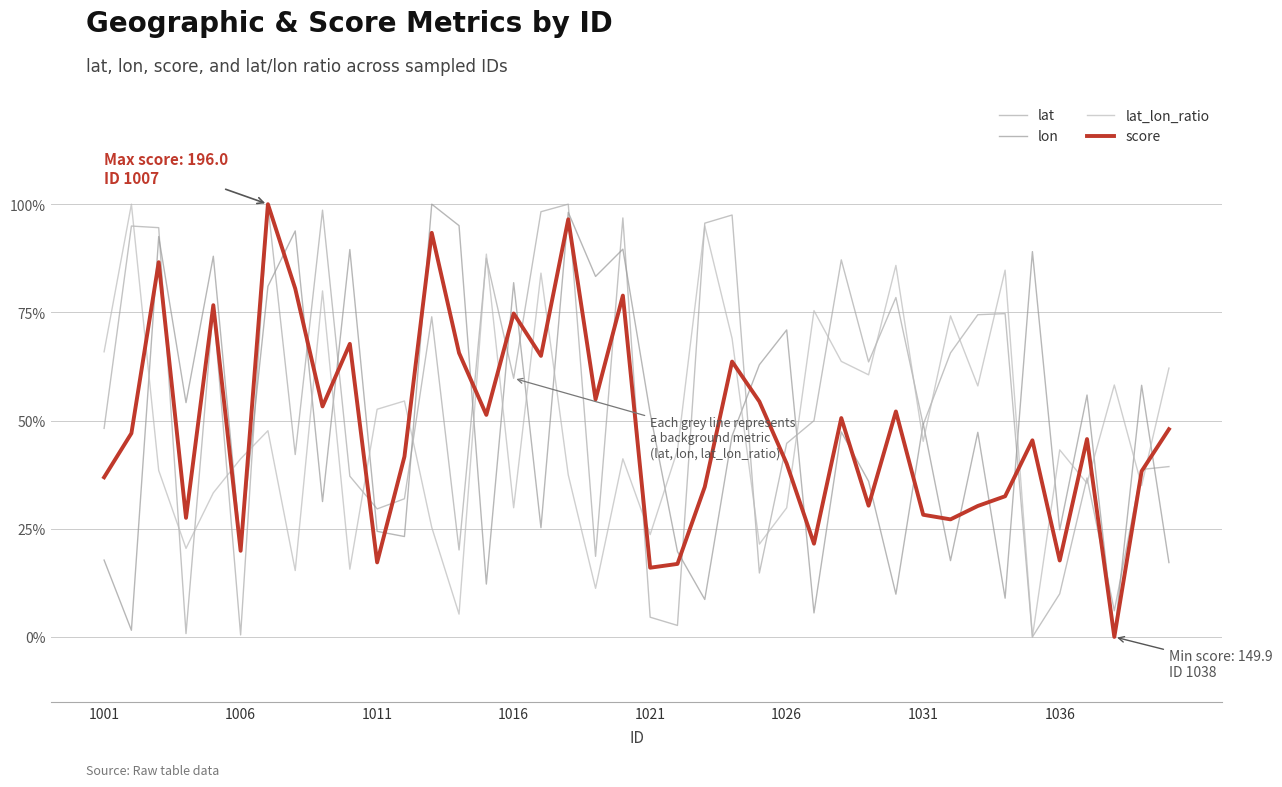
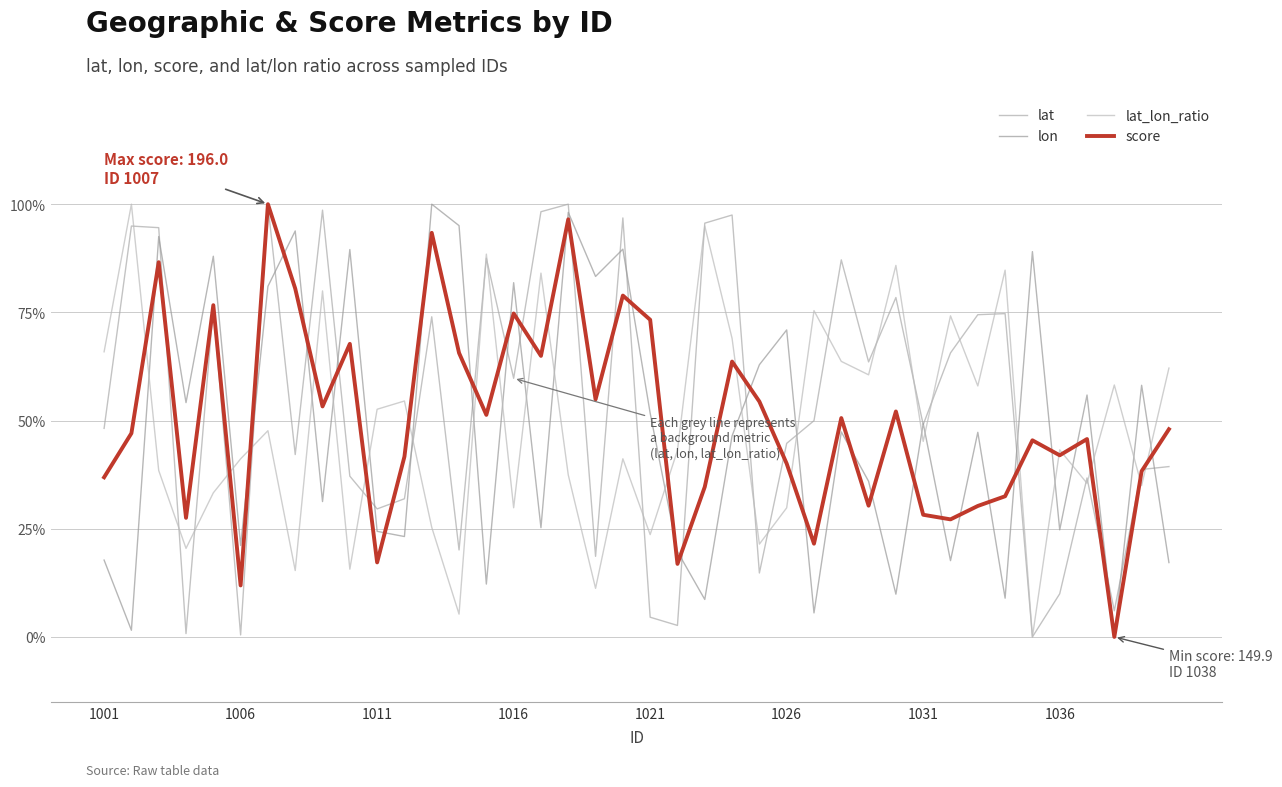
score, 1006: 20% -> 12%
score, 1021: 16% -> 73%
score, 1036: 18% -> 42%
